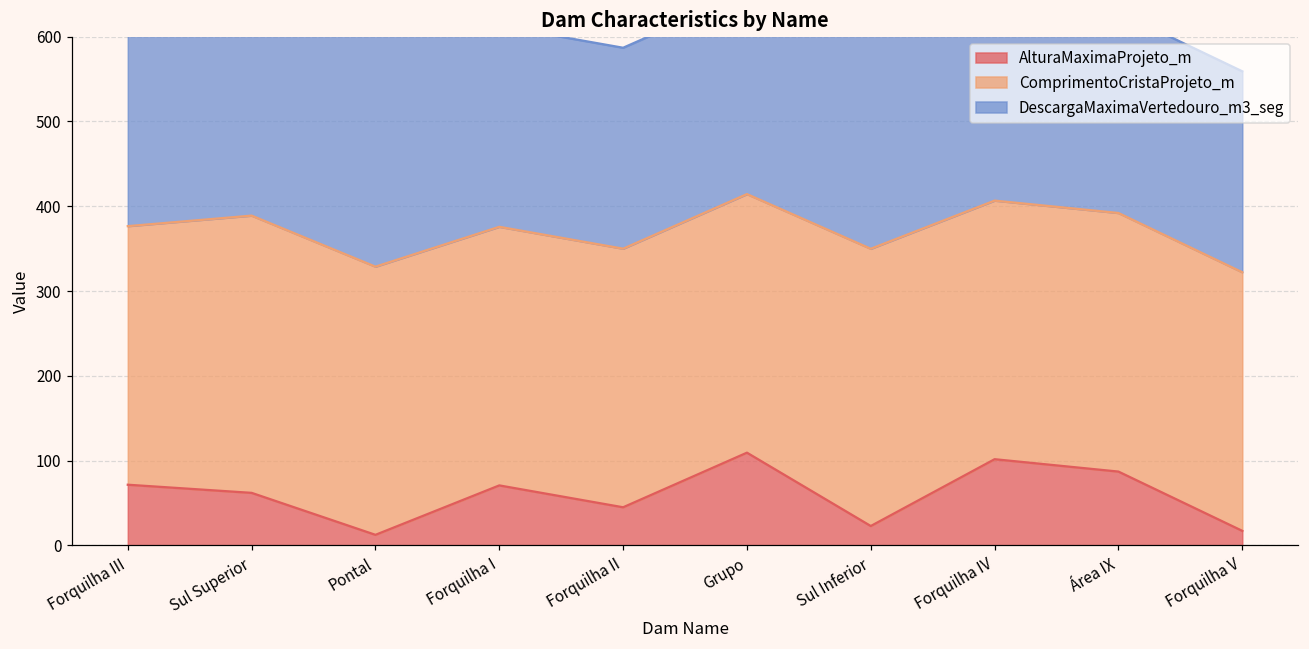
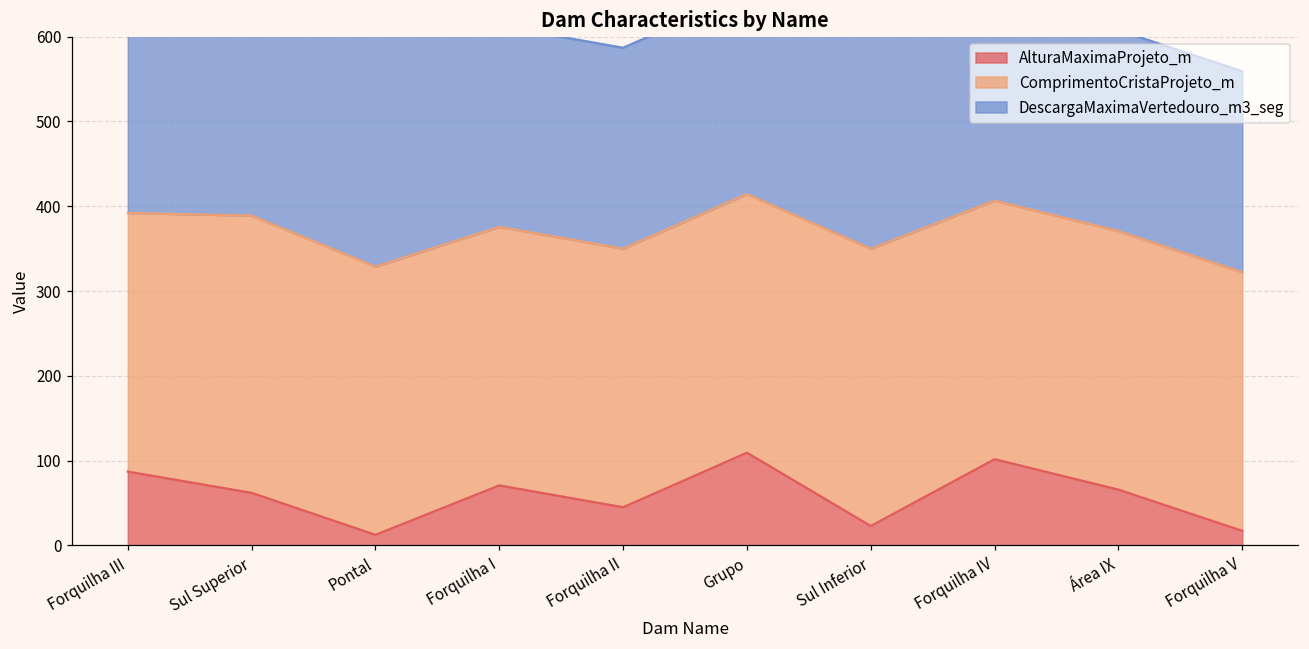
AlturaMaximaProjeto_m, Forquilha III: 70 -> 90
AlturaMaximaProjeto_m, Área IX: 90 -> 70
